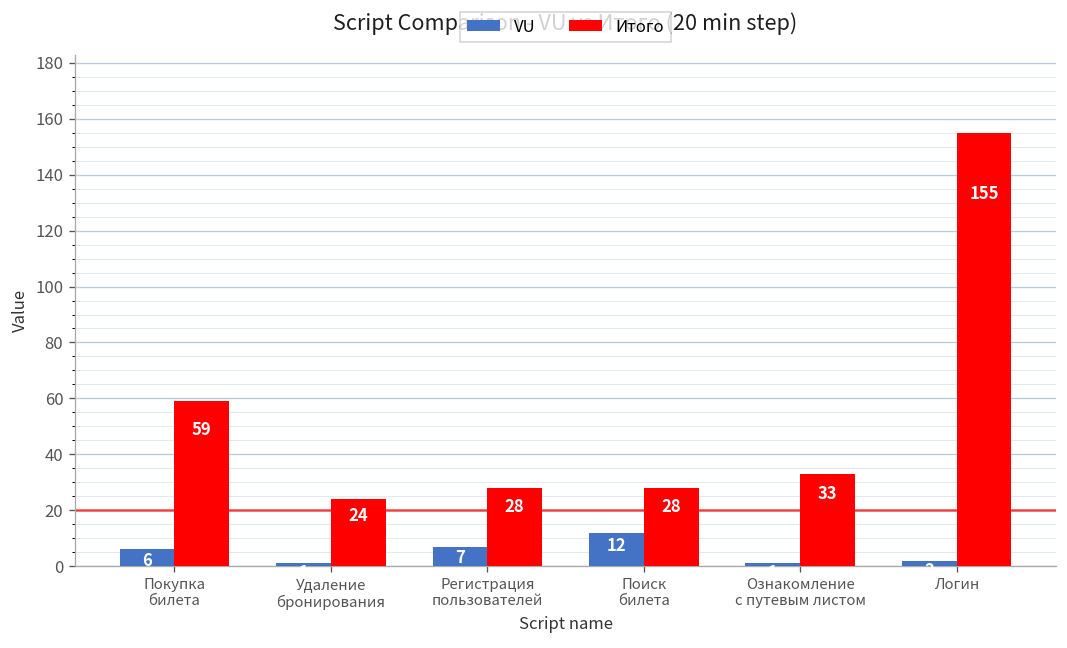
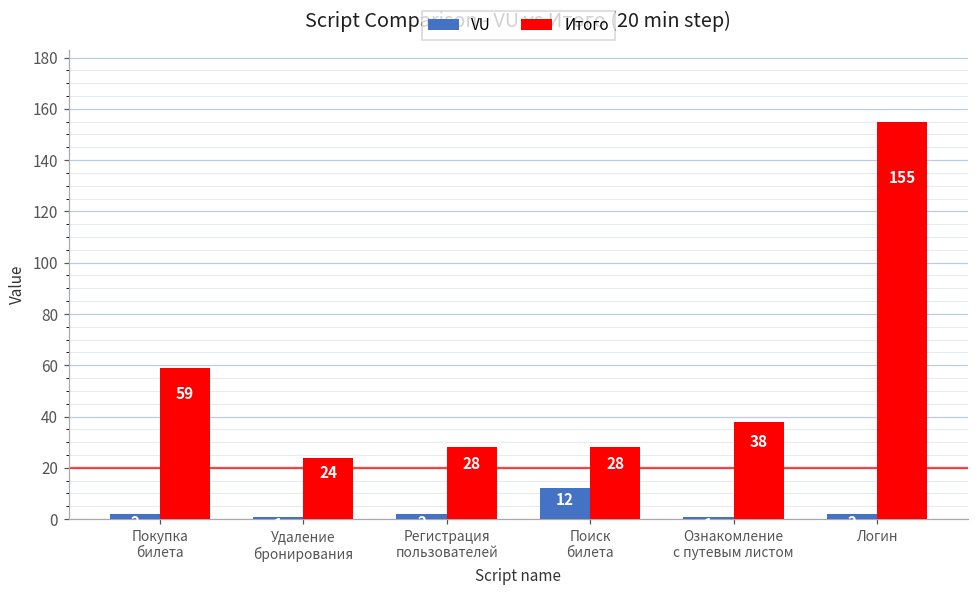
VU, Покупка билета: 6 -> 2
VU, Регистрация пользователей: 7 -> 2
Итого, Ознакомление с путевым листом: 33 -> 38
